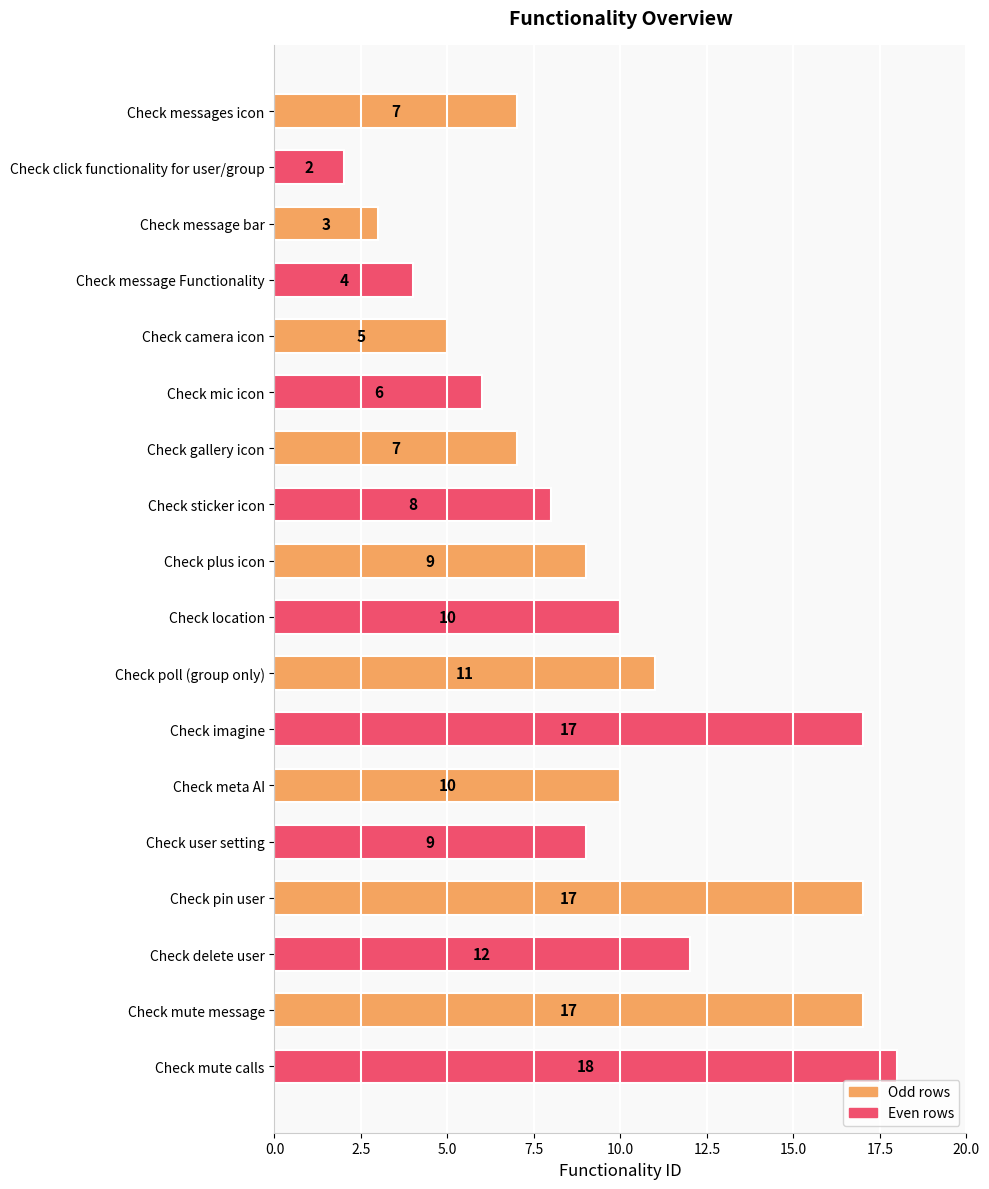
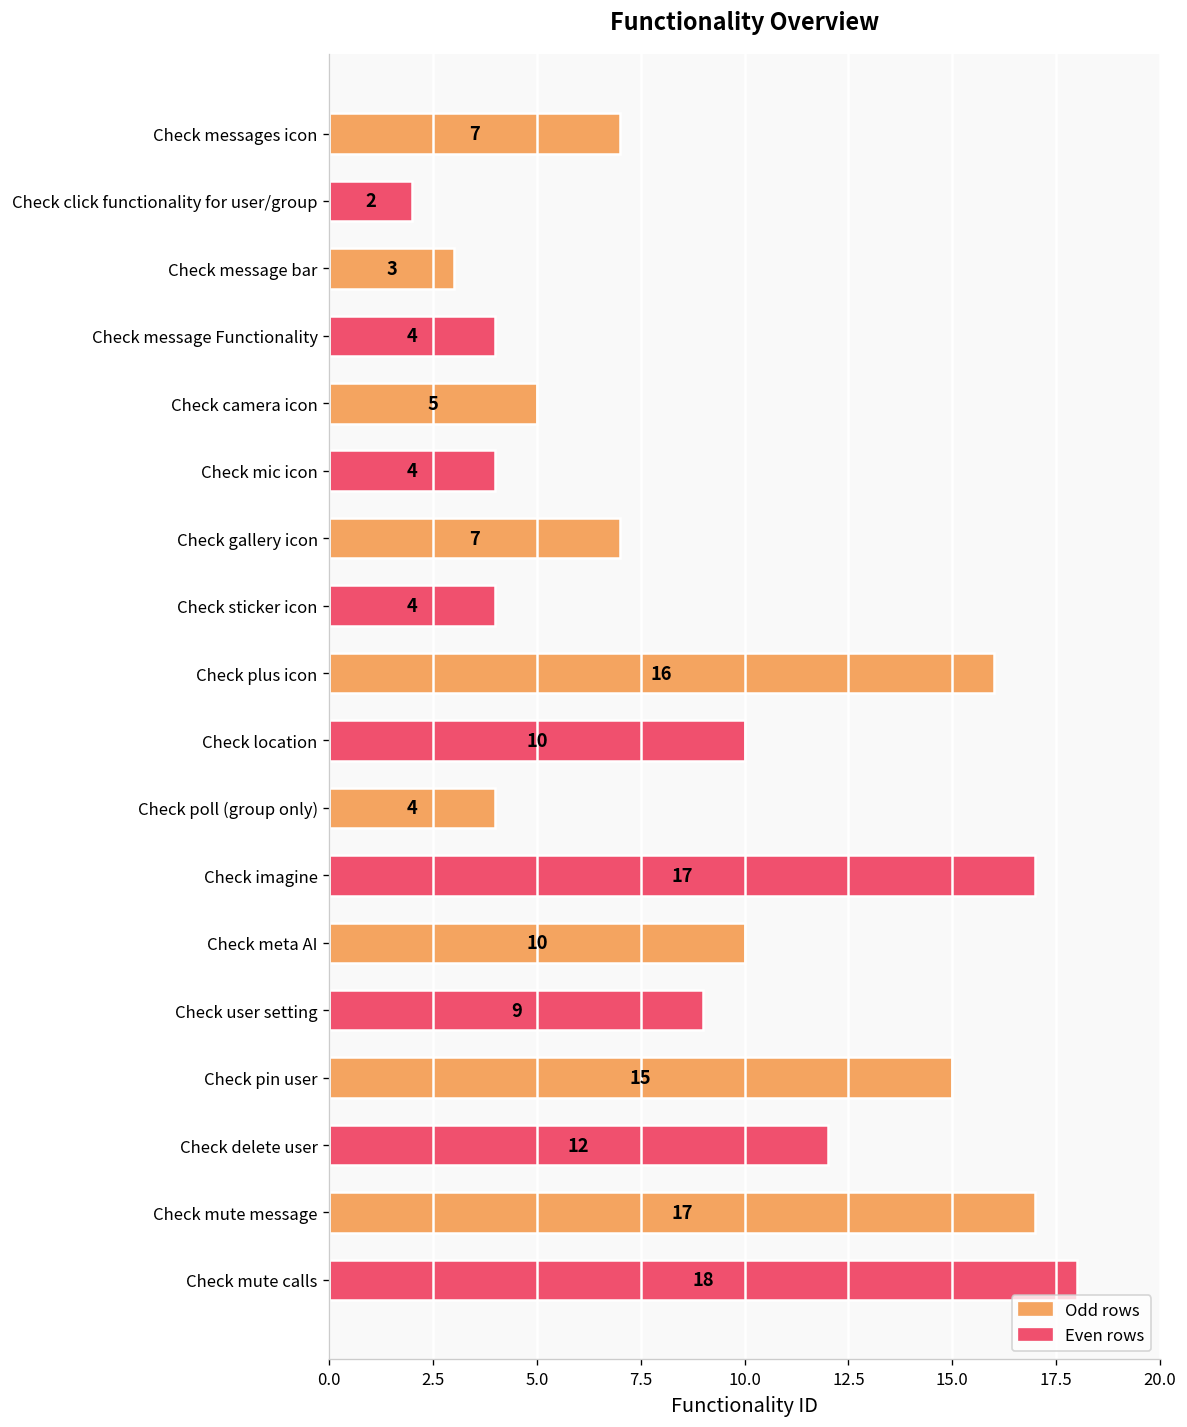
Check mic icon: 6 -> 4
Check sticker icon: 8 -> 4
Check plus icon: 9 -> 16
Check poll (group only): 11 -> 4
Check pin user: 17 -> 15
